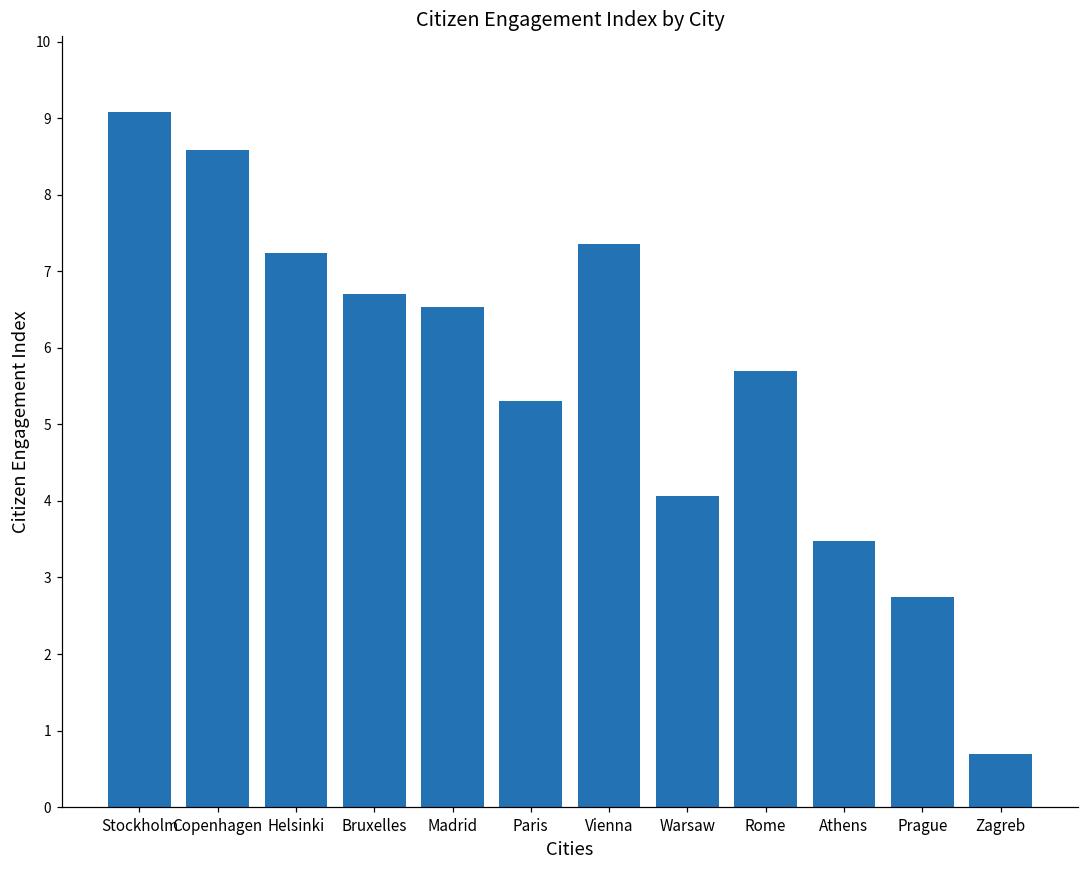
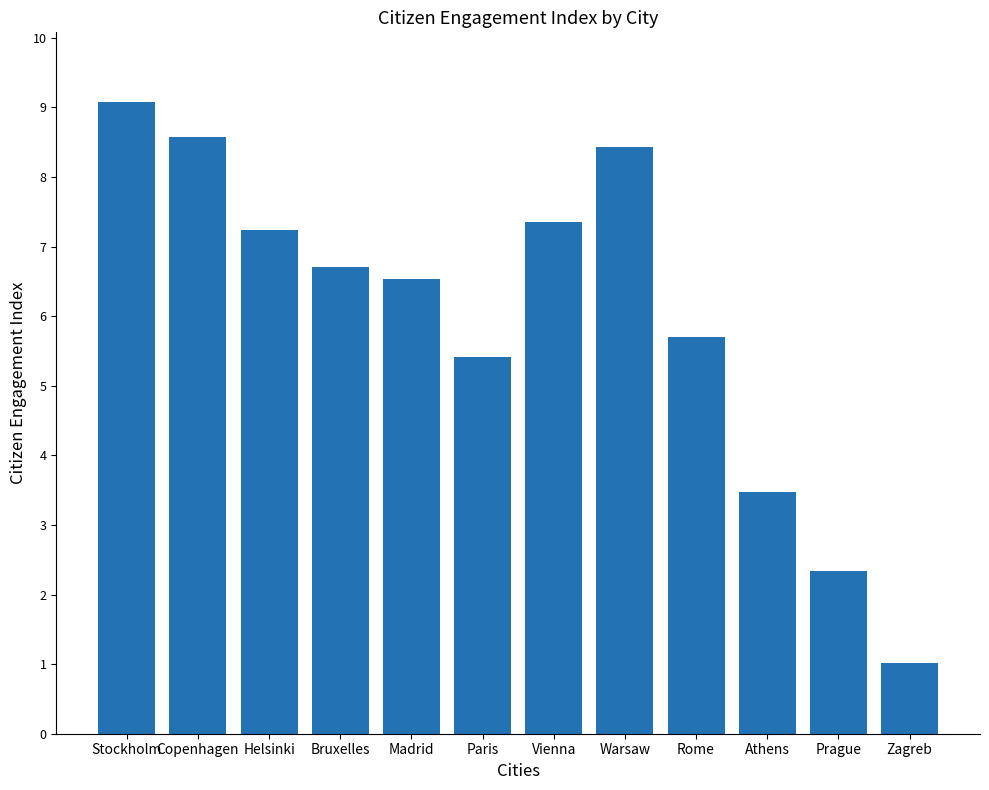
Paris: 5.3 -> 5.4
Warsaw: 4.1 -> 8.4
Prague: 2.8 -> 2.3
Zagreb: 0.7 -> 1.0
